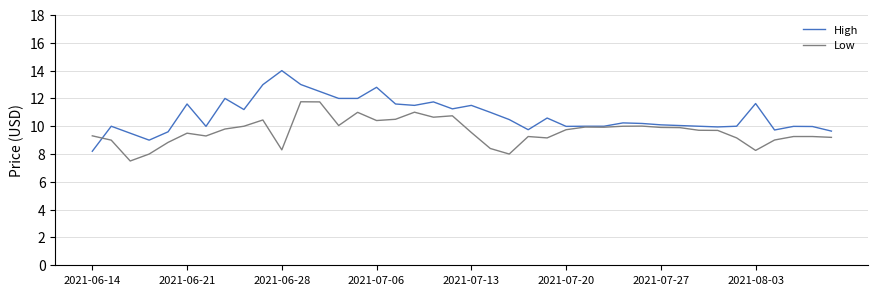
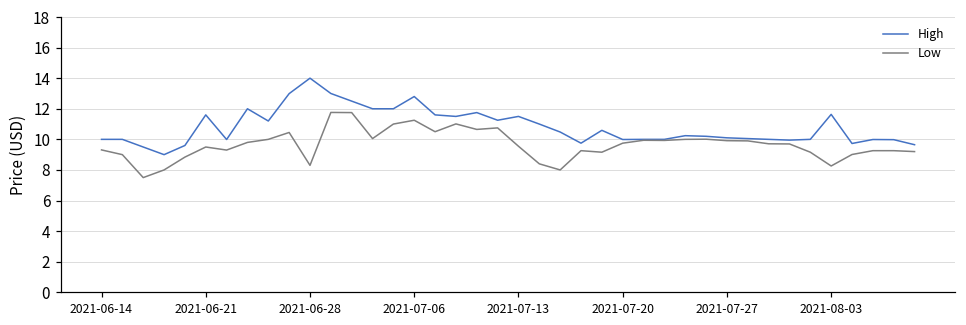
High, 2021-06-14: 8.2 -> 10.0
Low, 2021-07-06: 10.4 -> 11.3
